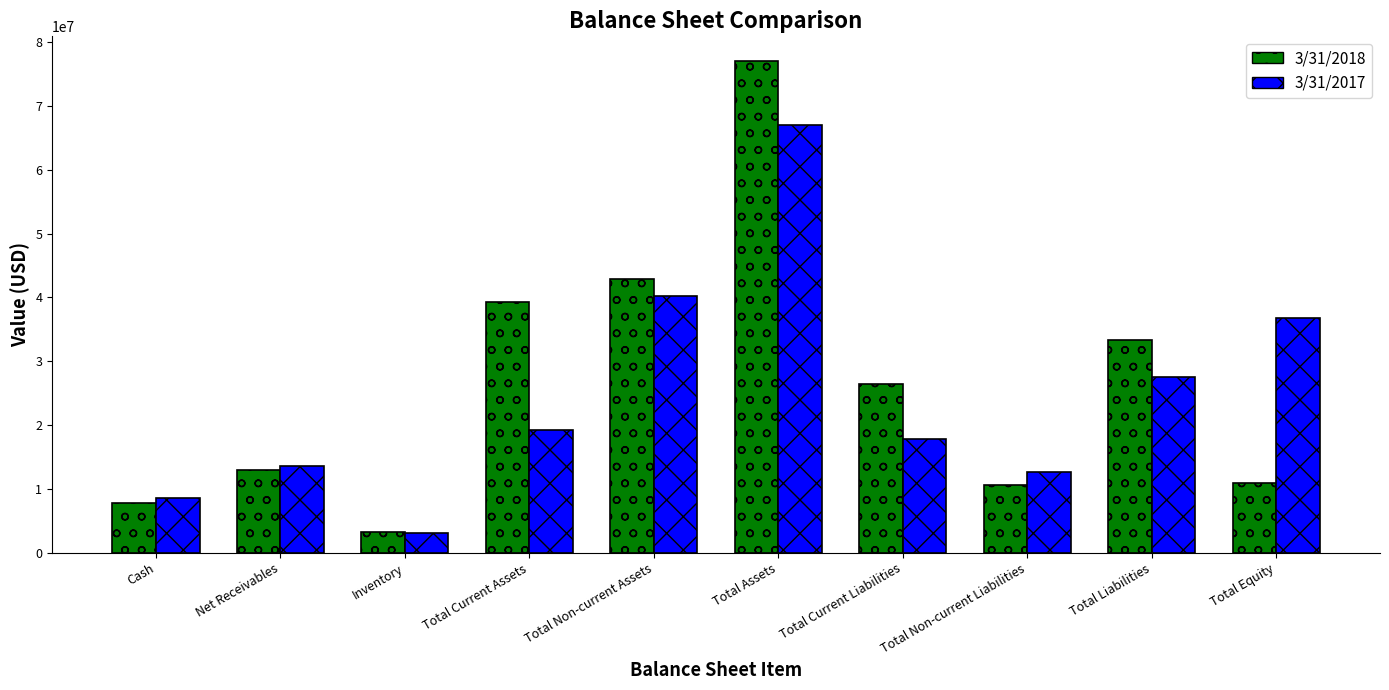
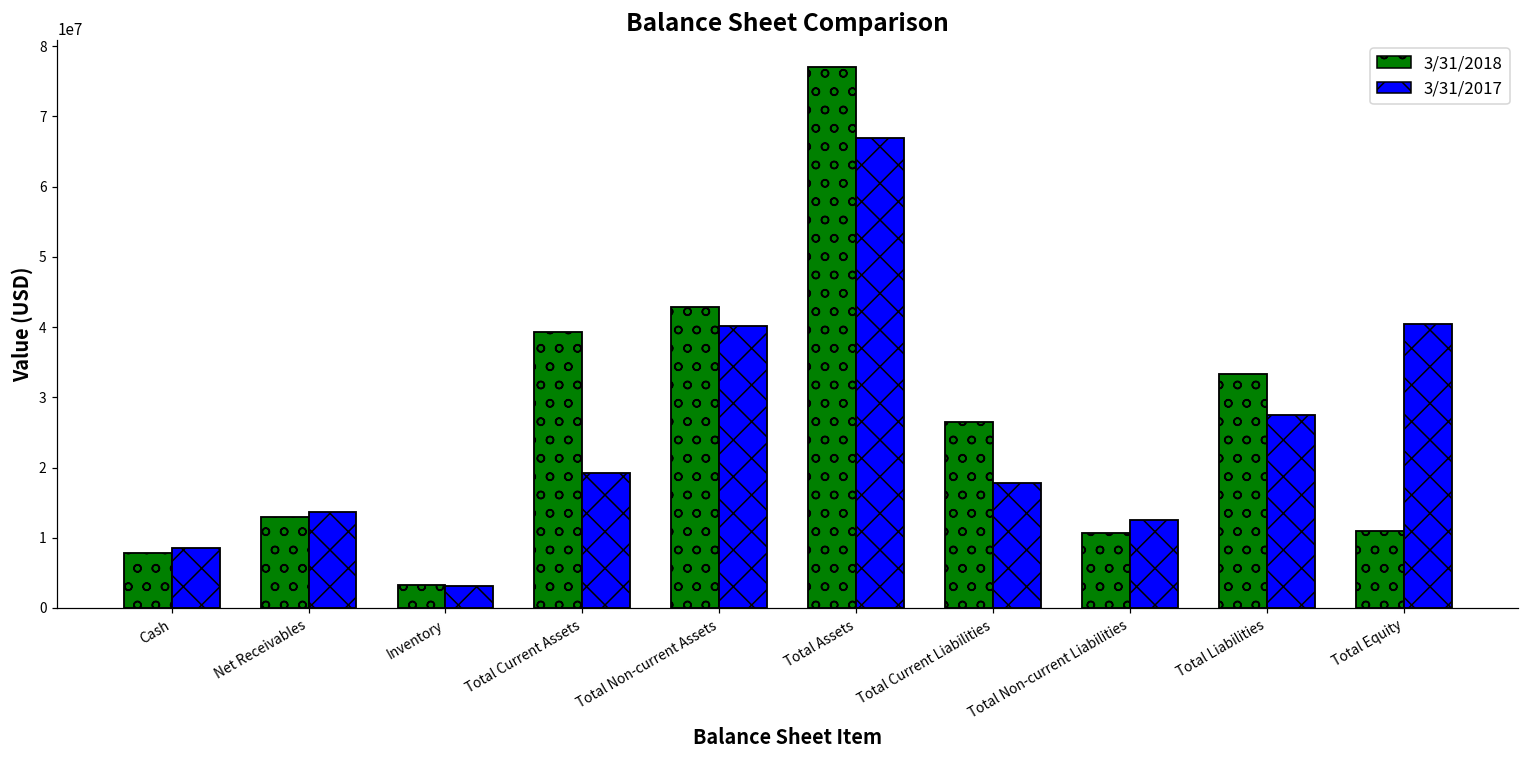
3/31/2017, Total Equity: 37000000 -> 40000000
